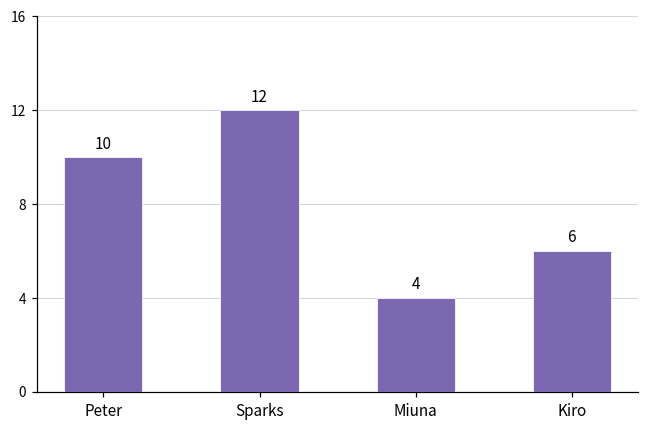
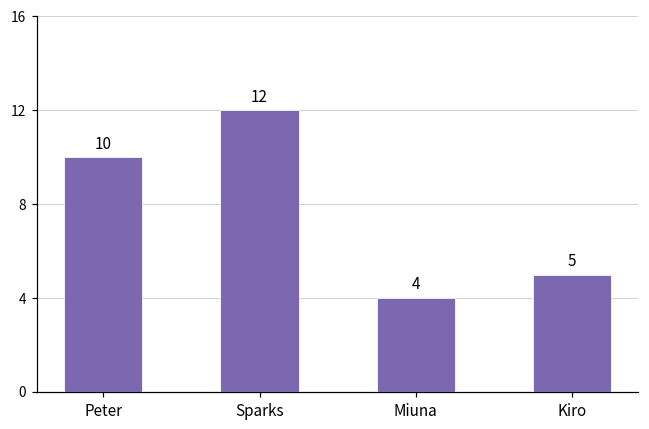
Kiro: 6 -> 5
